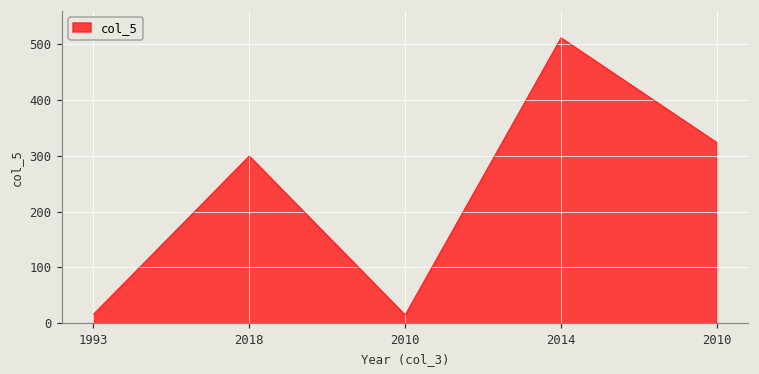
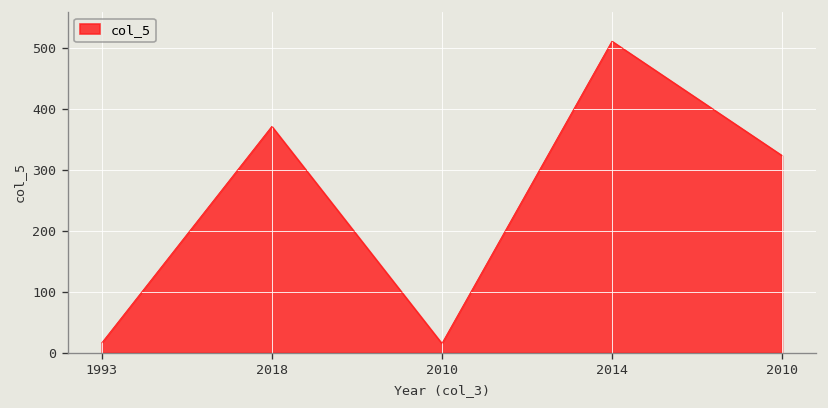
2018: 300 -> 370
